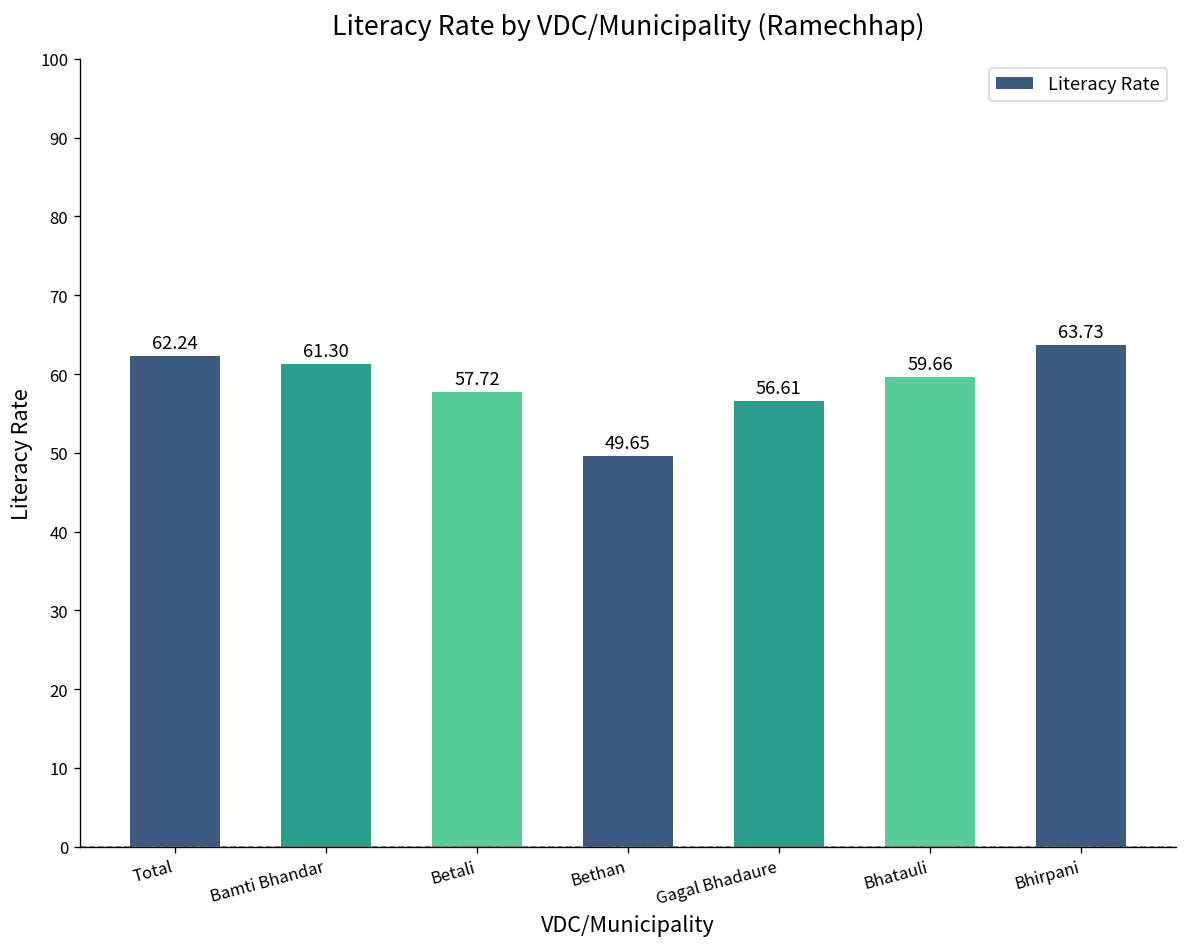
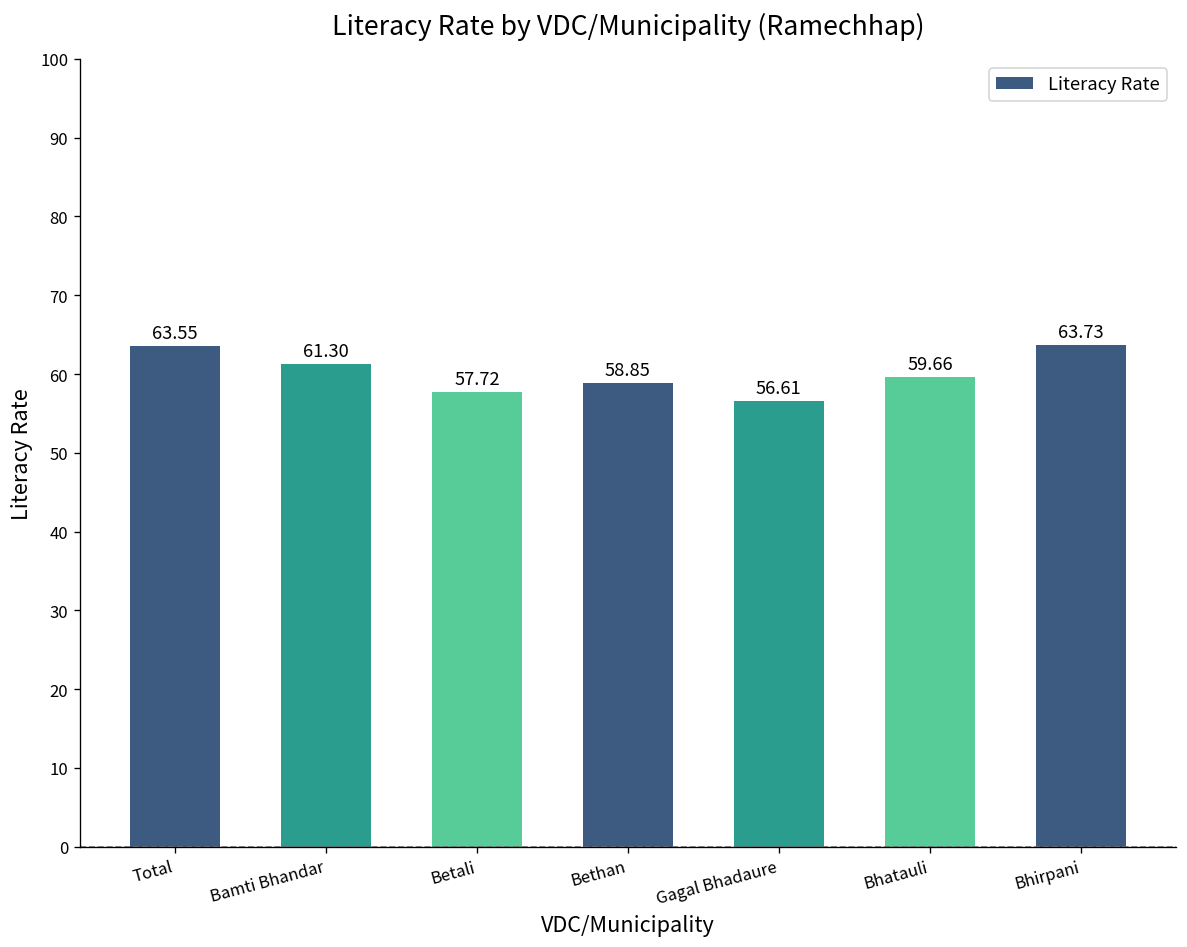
Total: 62.24 -> 63.55
Bethan: 49.65 -> 58.85
